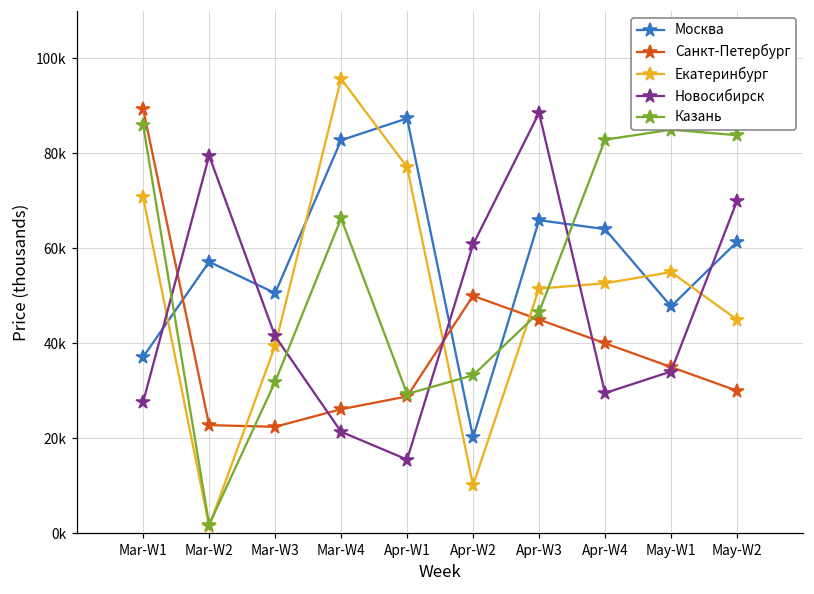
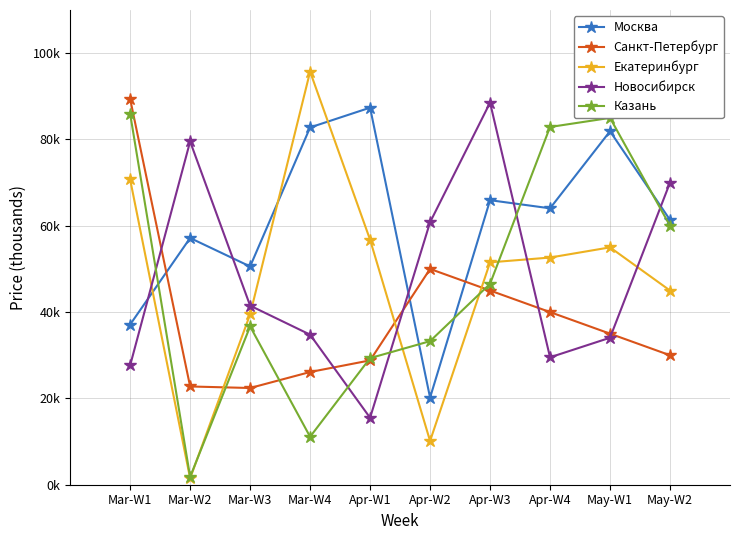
Казань, Mar-W3: 32000 -> 37000
Новосибирск, Mar-W4: 21000 -> 35000
Казань, Mar-W4: 66000 -> 11000
Екатеринбург, Apr-W1: 77000 -> 57000
Москва, May-W1: 48000 -> 82000
Казань, May-W2: 84000 -> 60000
